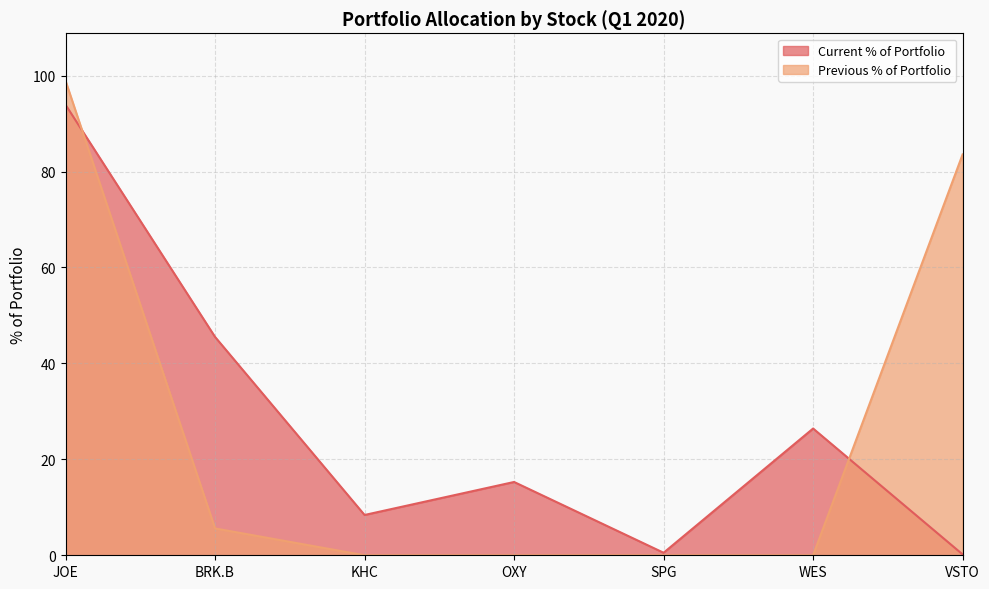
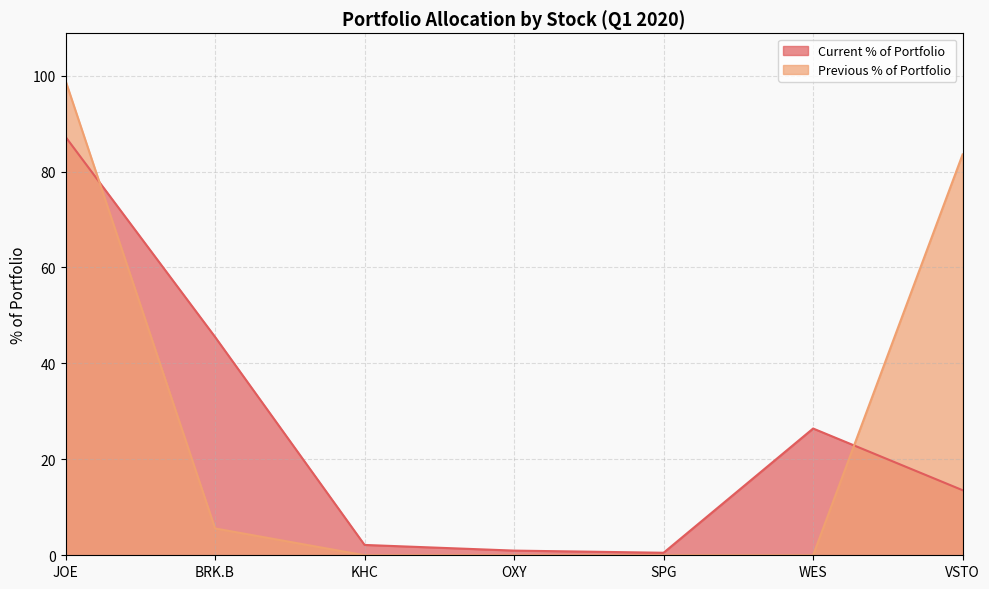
Current % of Portfolio, JOE: 94 -> 87
Current % of Portfolio, KHC: 8 -> 2
Current % of Portfolio, OXY: 15 -> 1
Current % of Portfolio, VSTO: 0 -> 14
